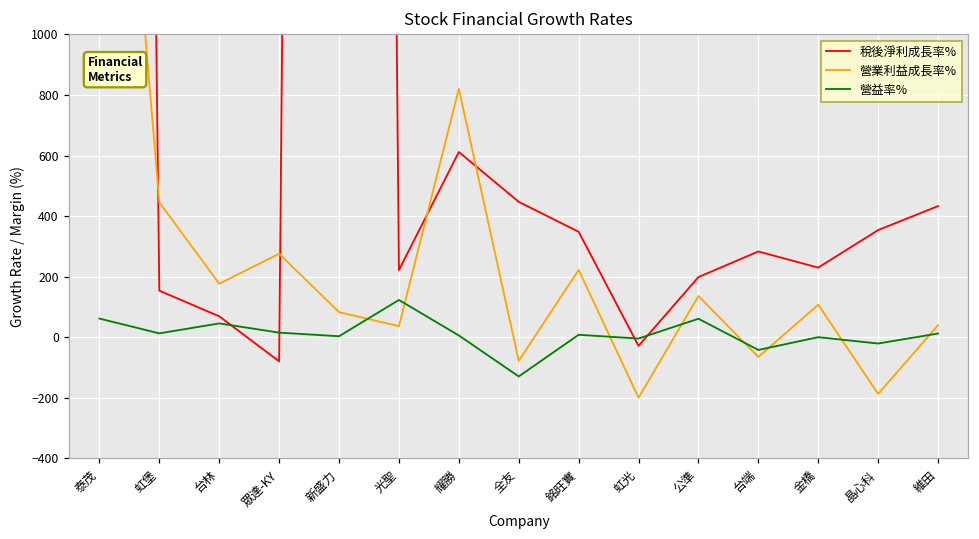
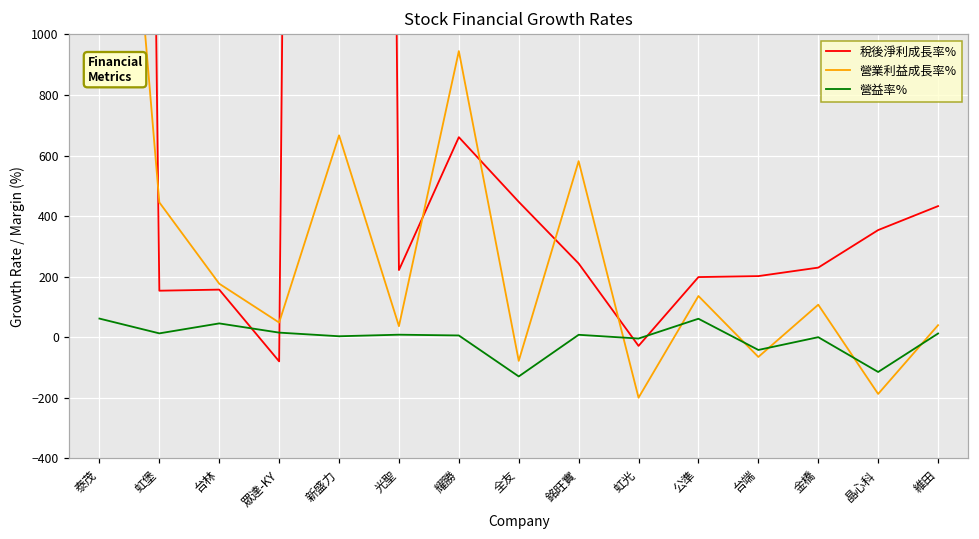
稅後淨利成長率%, 台林: 70 -> 160
營業利益成長率%, 眾達-KY: 280 -> 50
營業利益成長率%, 新盛力: 80 -> 670
營益率%, 光聖: 120 -> 10
稅後淨利成長率%, 耀勝: 610 -> 660
營業利益成長率%, 耀勝: 820 -> 950
稅後淨利成長率%, 銘旺實: 350 -> 240
營業利益成長率%, 銘旺實: 220 -> 580
稅後淨利成長率%, 台端: 280 -> 200
營益率%, 晶心科: -20 -> -110
